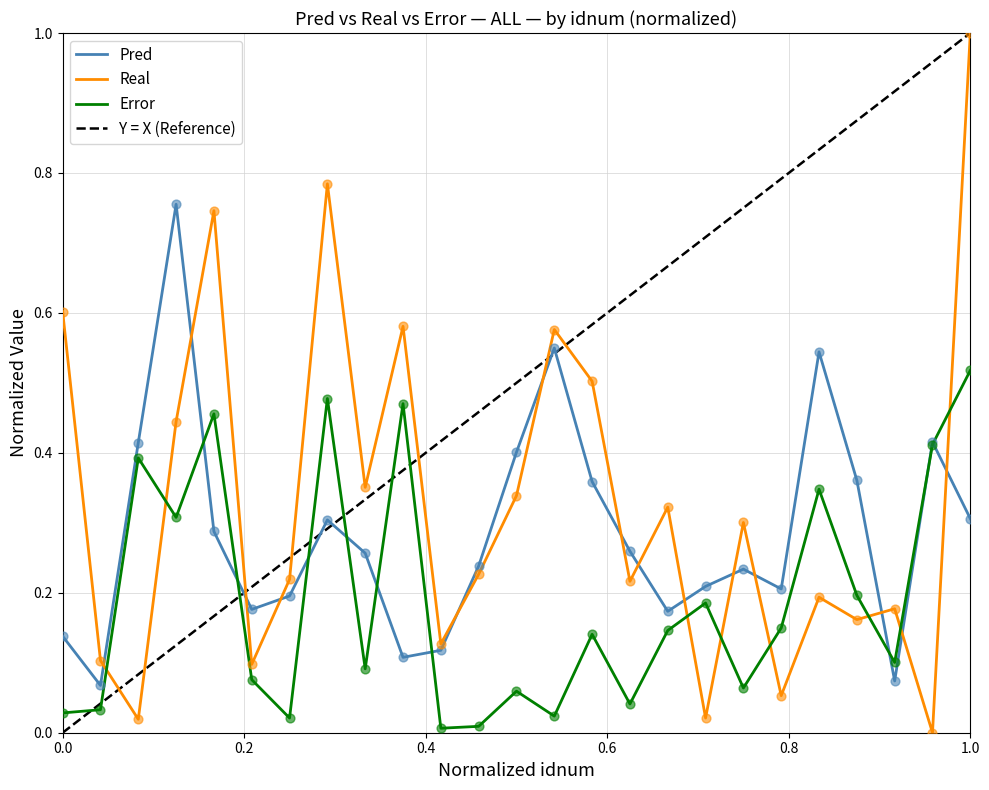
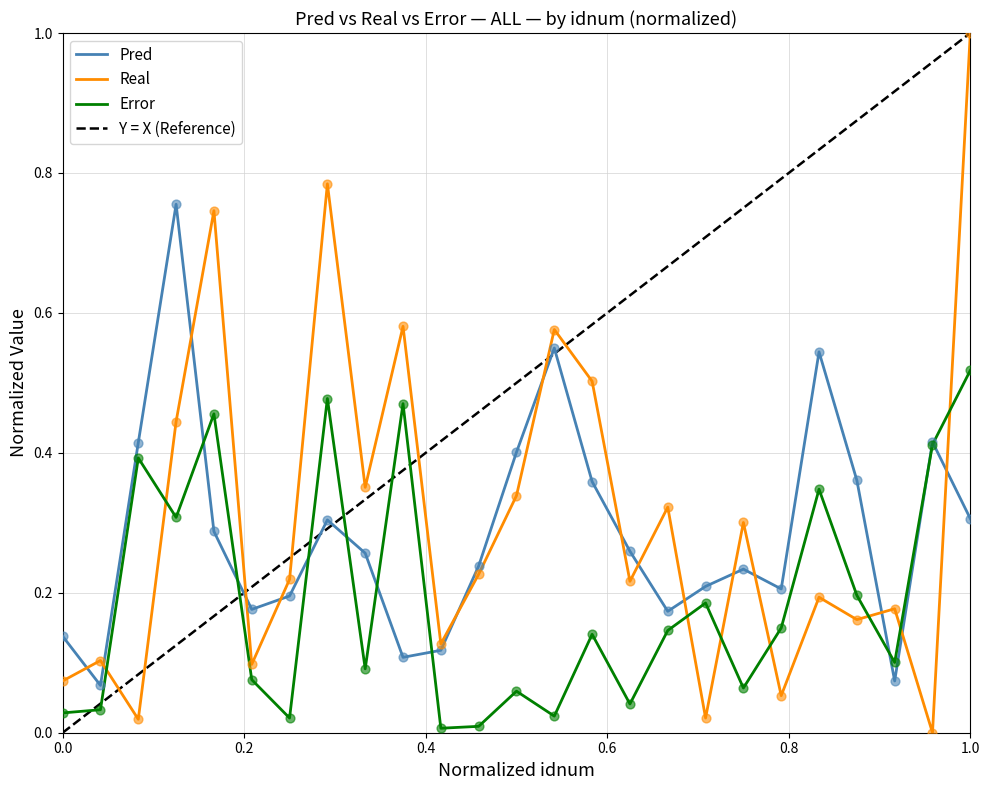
Real, 0.0: 0.60 -> 0.07
